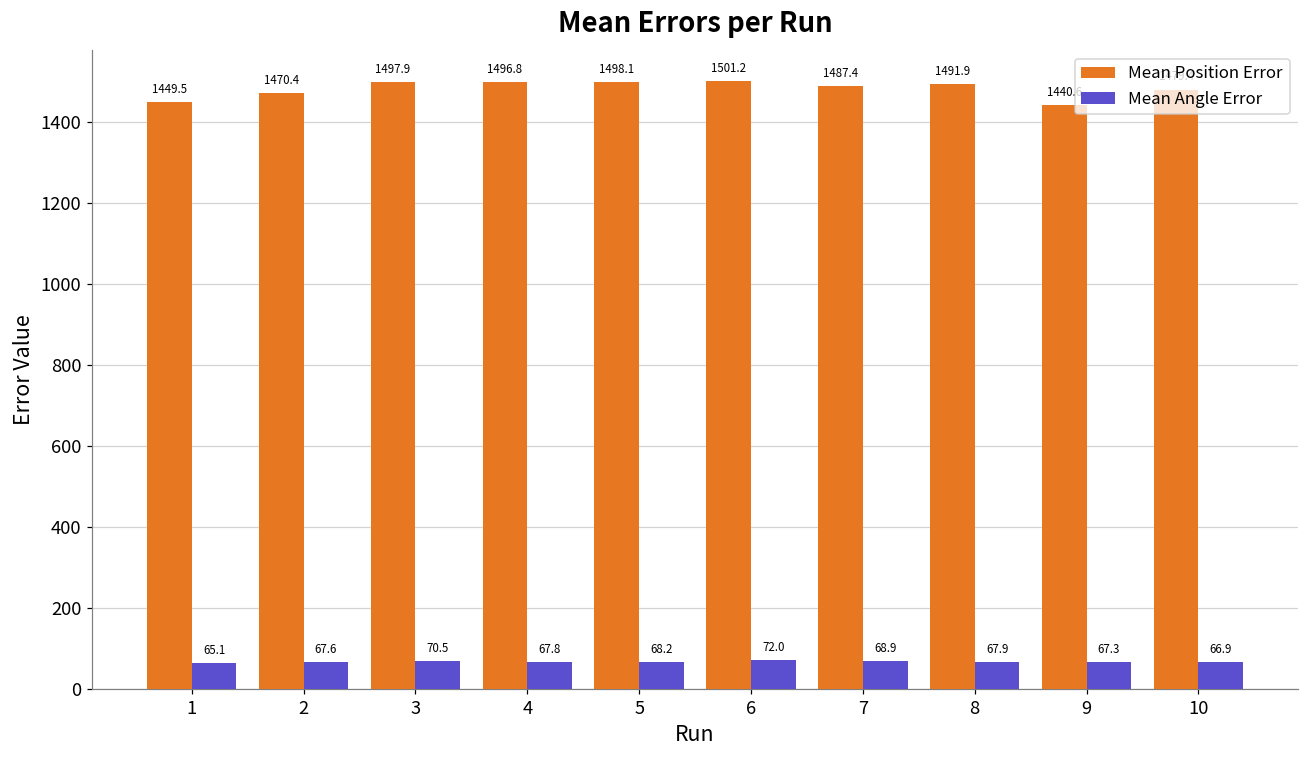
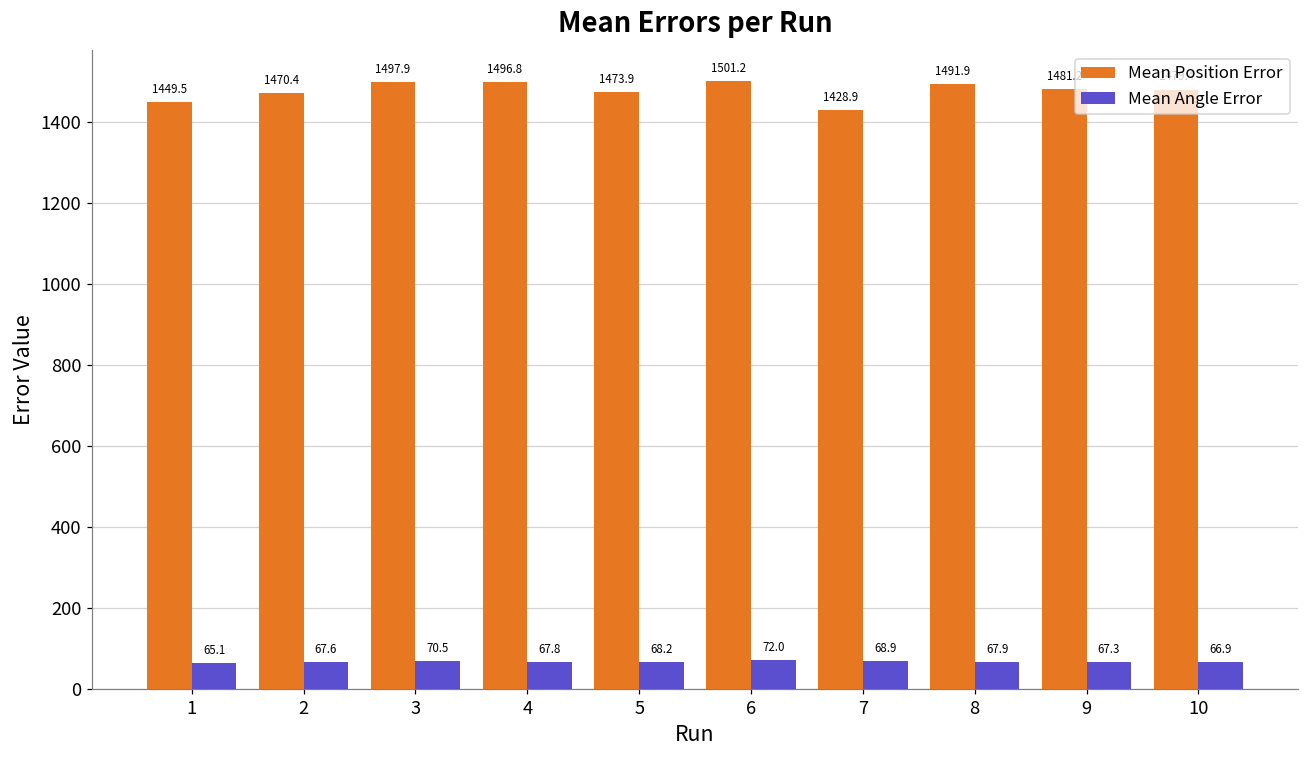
Mean Position Error, 5: 1498.1 -> 1473.9
Mean Position Error, 7: 1487.4 -> 1428.9
Mean Position Error, 9: 1440 -> 1480
